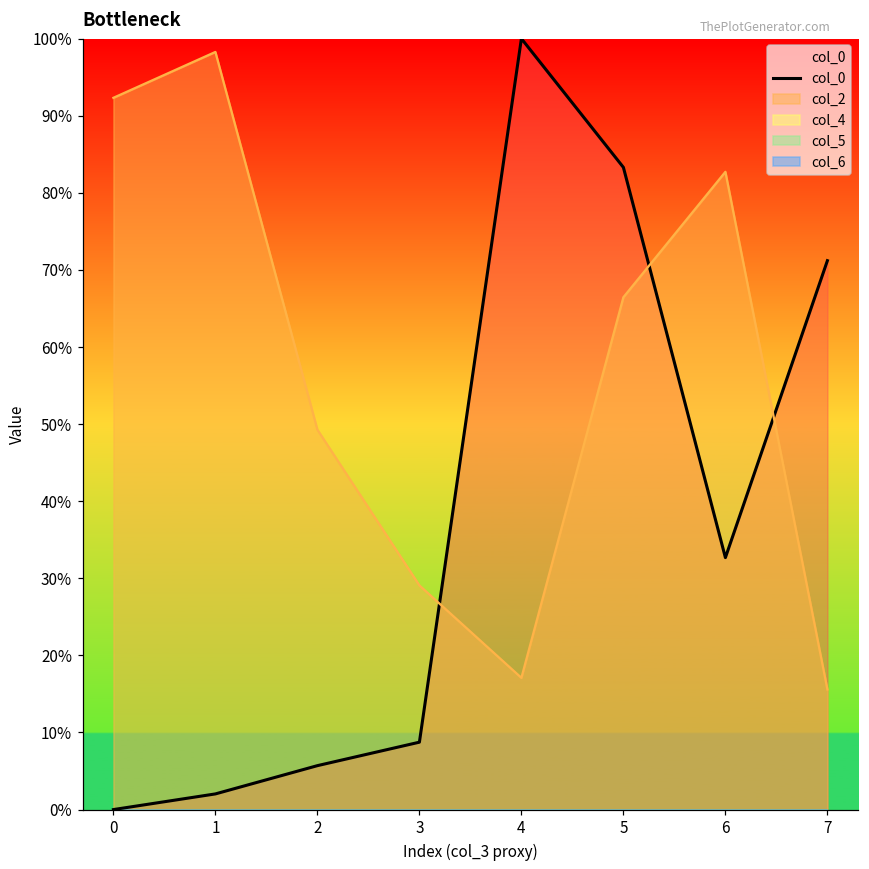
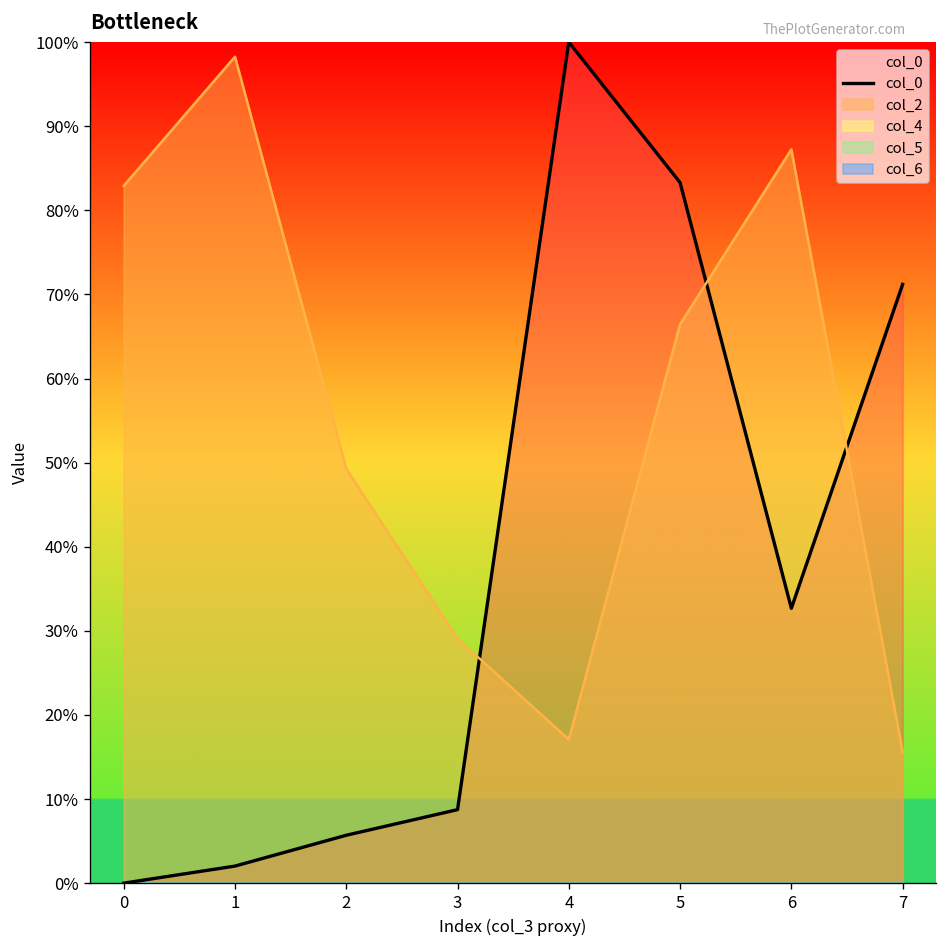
col_2, 0: 92% -> 83%
col_2, 6: 83% -> 87%
